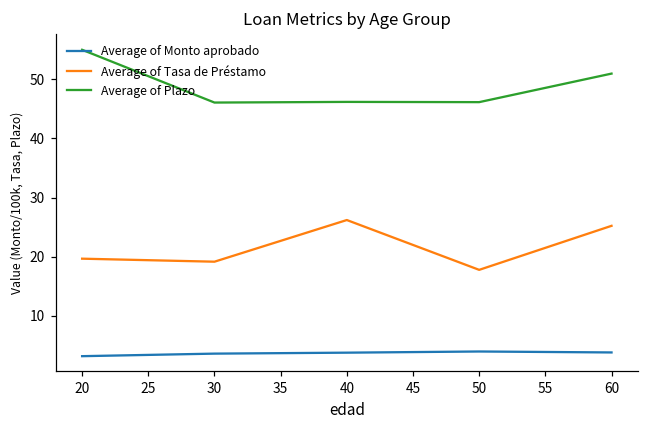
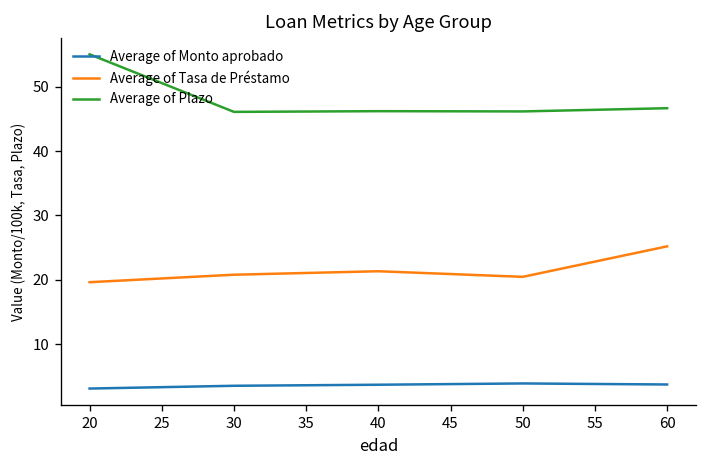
Average of Tasa de Préstamo, 30: 19 -> 21
Average of Tasa de Préstamo, 40: 26 -> 21
Average of Tasa de Préstamo, 50: 18 -> 20
Average of Plazo, 60: 51 -> 47
